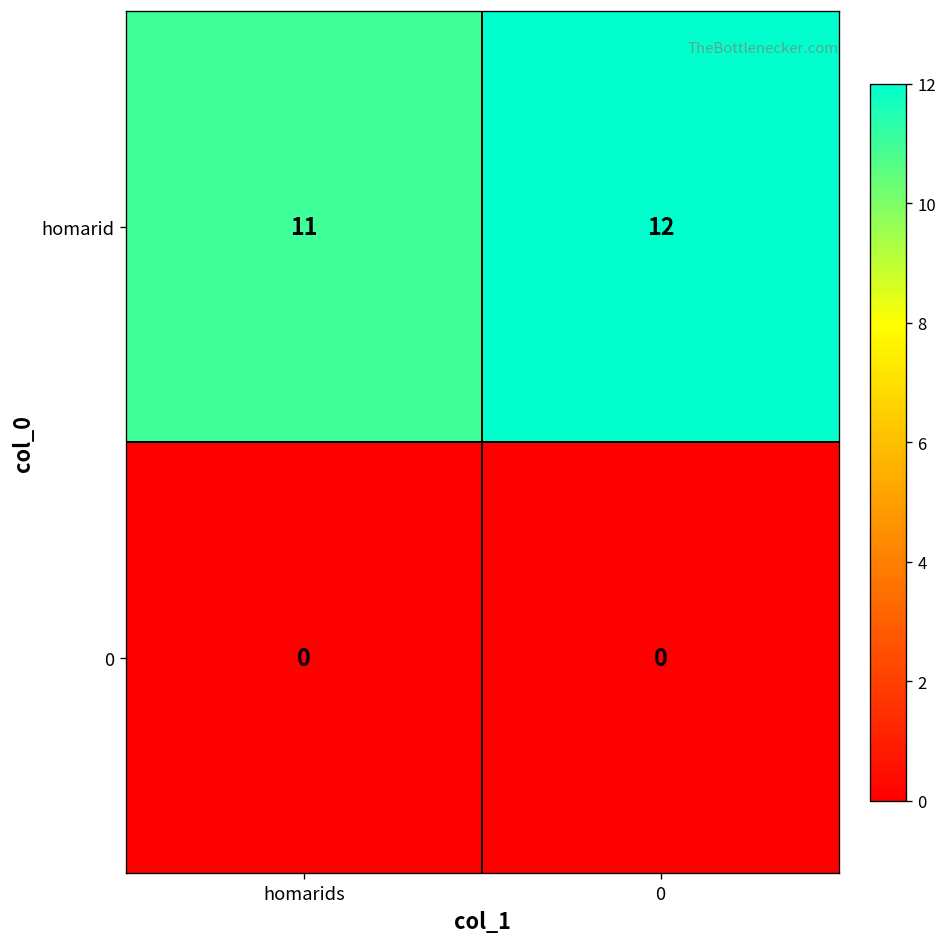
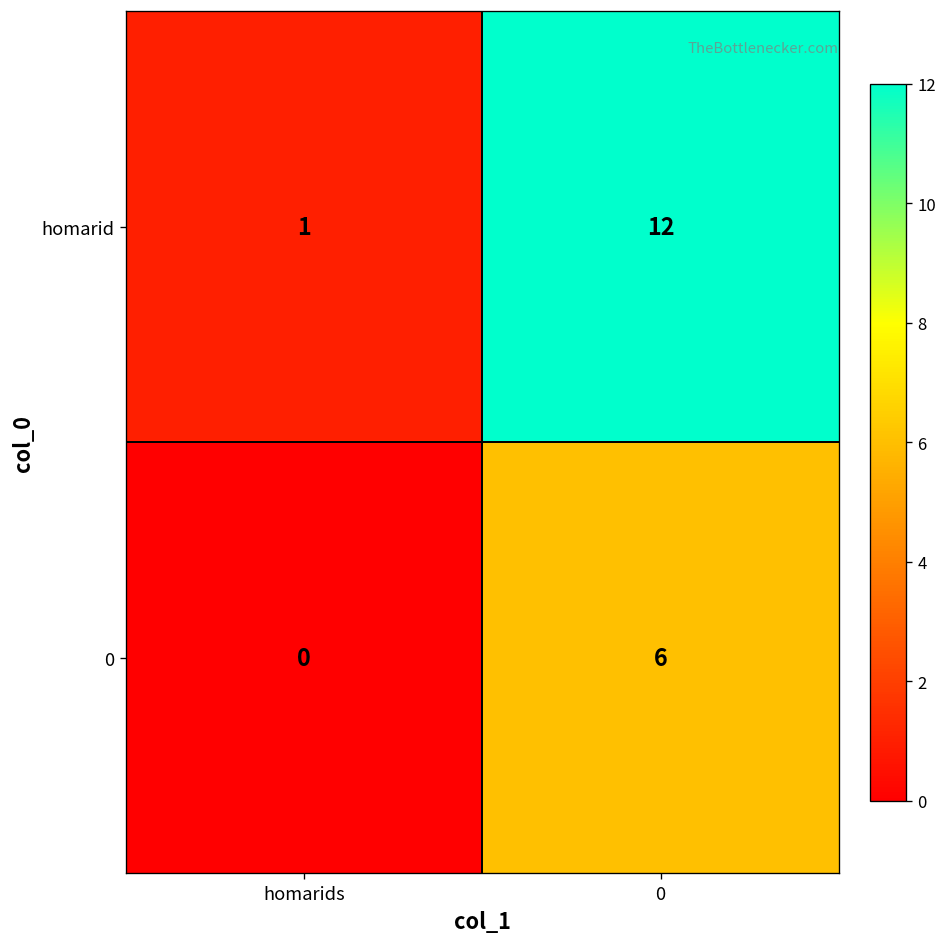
homarid, homarids: 11 -> 1
0, 0: 0 -> 6
